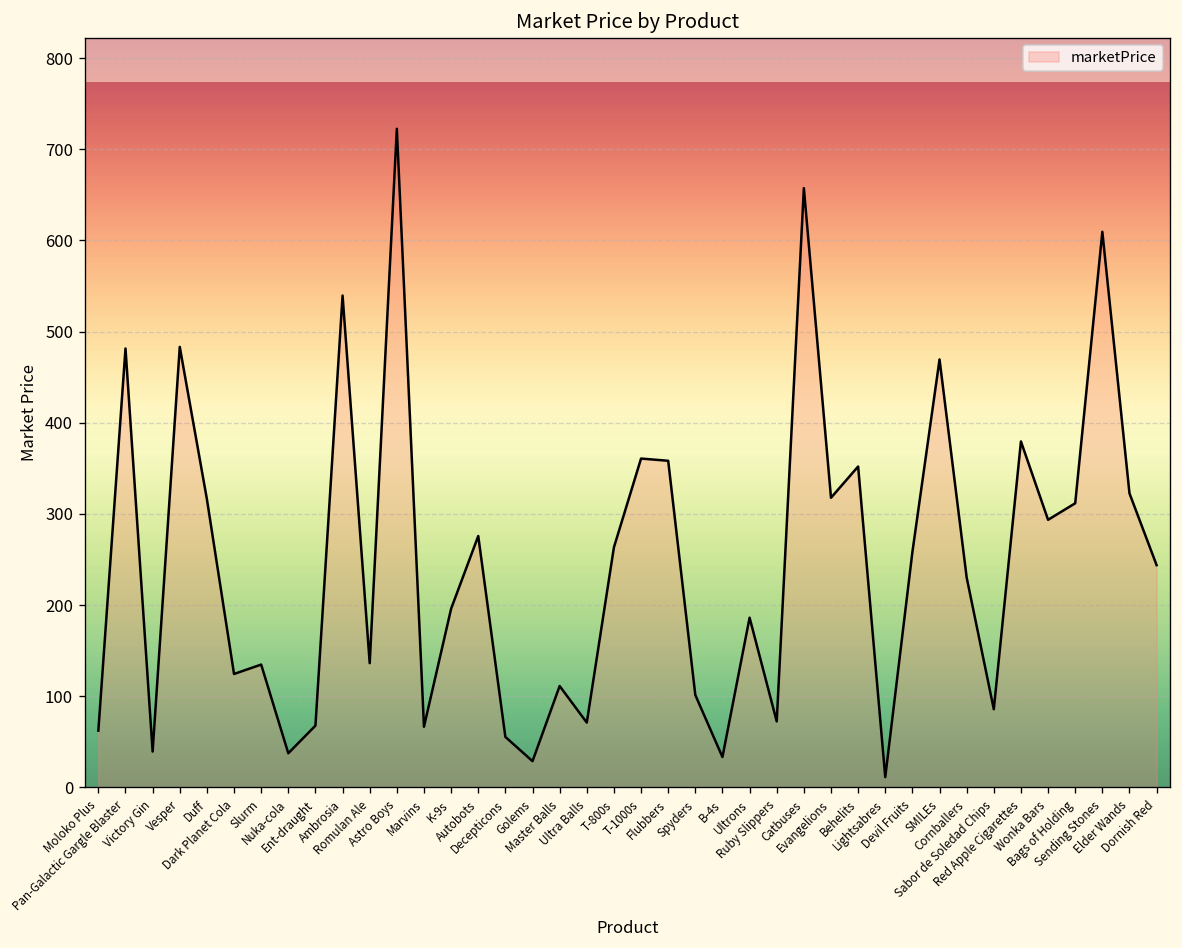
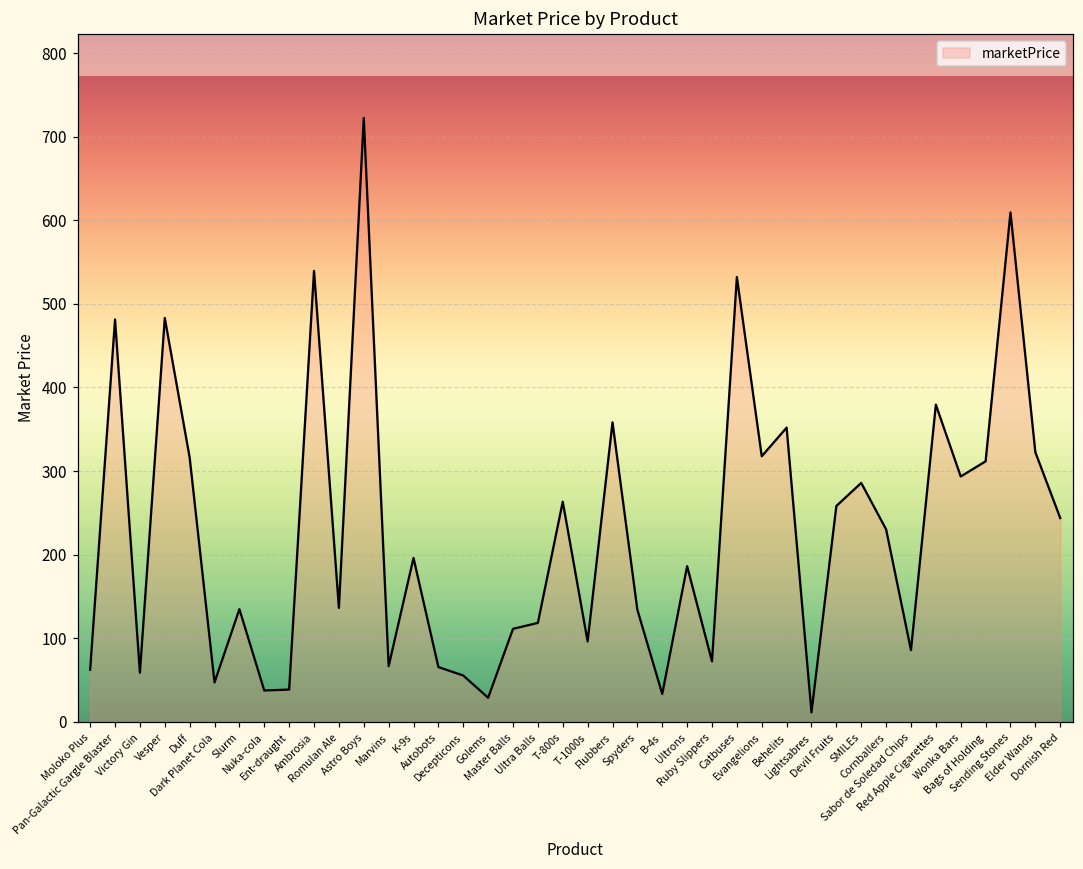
Victory Gin: 40 -> 60
Dark Planet Cola: 120 -> 50
Ent-draught: 70 -> 40
Autobots: 280 -> 70
Ultra Balls: 70 -> 120
T-1000s: 360 -> 100
Spyders: 100 -> 130
Catbuses: 660 -> 530
SMILEs: 470 -> 290
